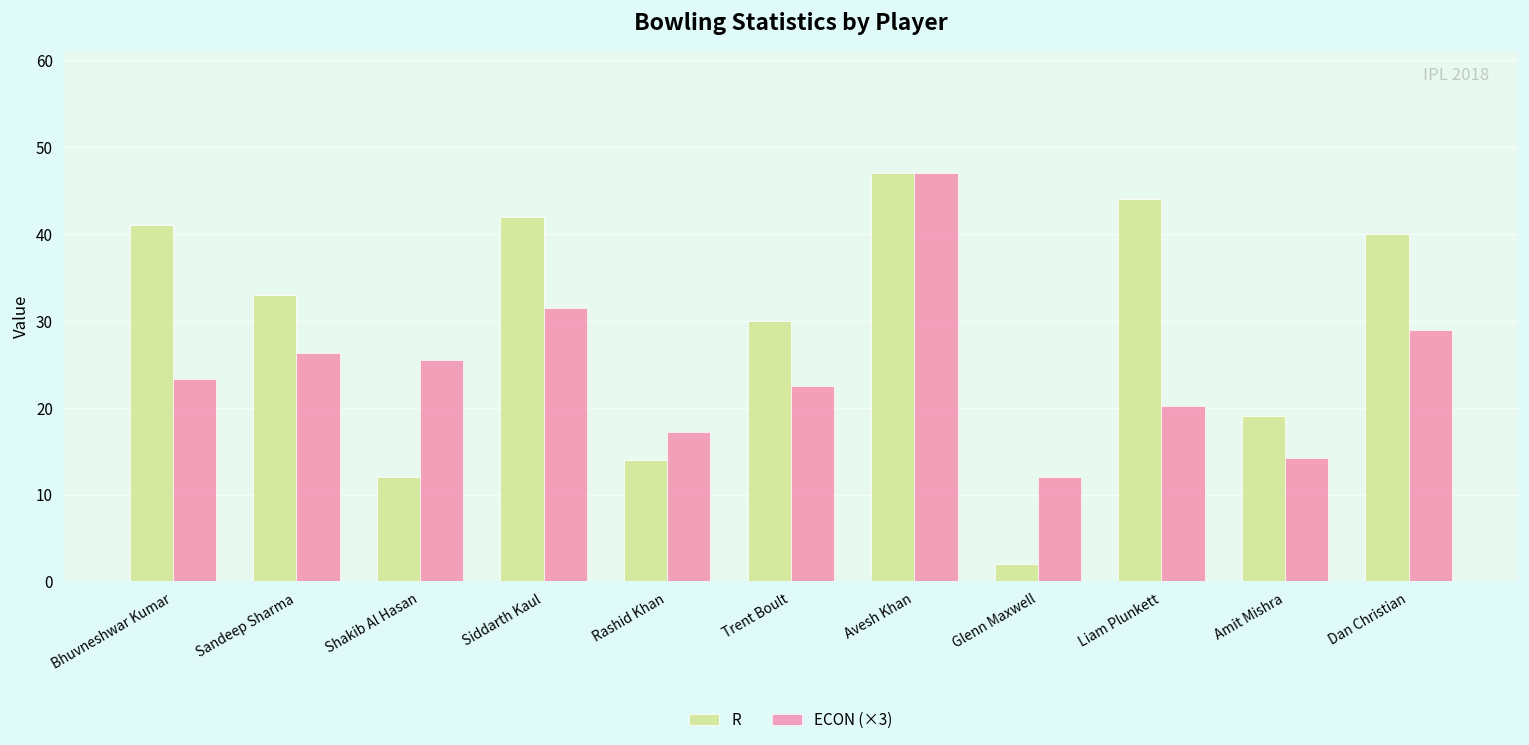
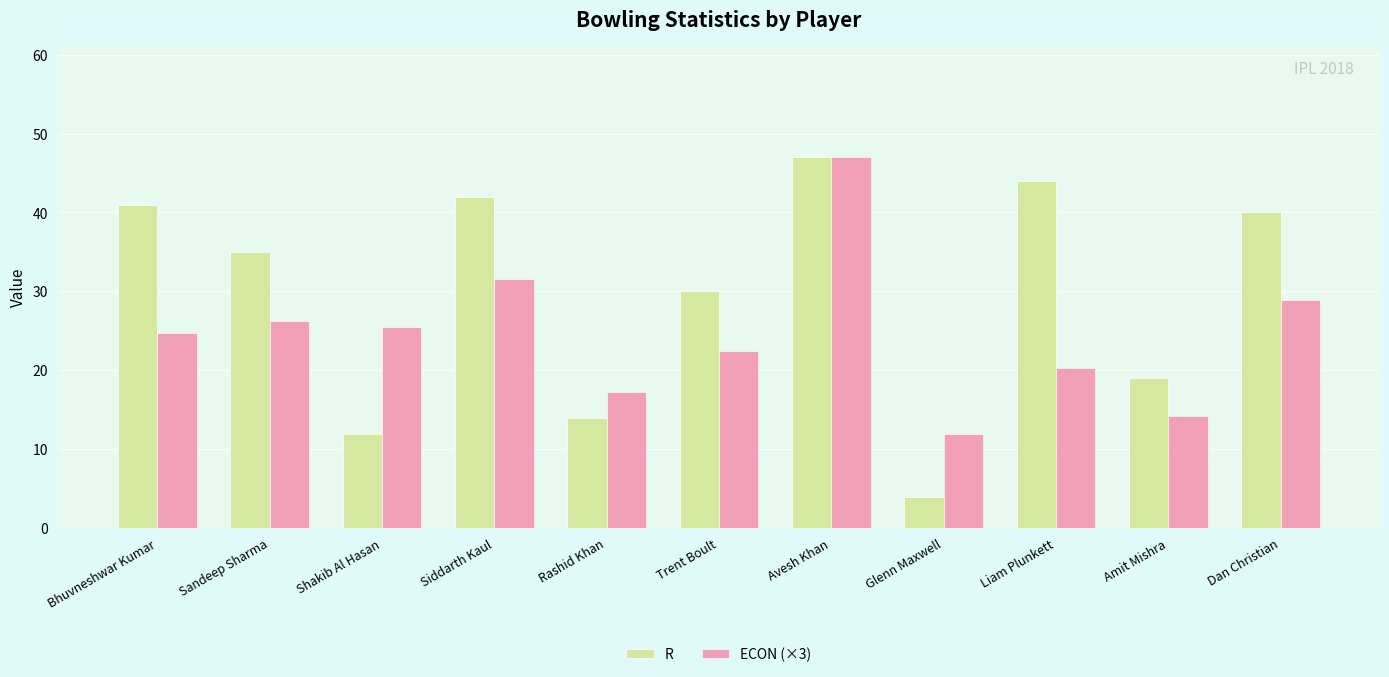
ECON (×3), Bhuvneshwar Kumar: 23 -> 25
R, Sandeep Sharma: 33 -> 35
R, Glenn Maxwell: 2 -> 4
